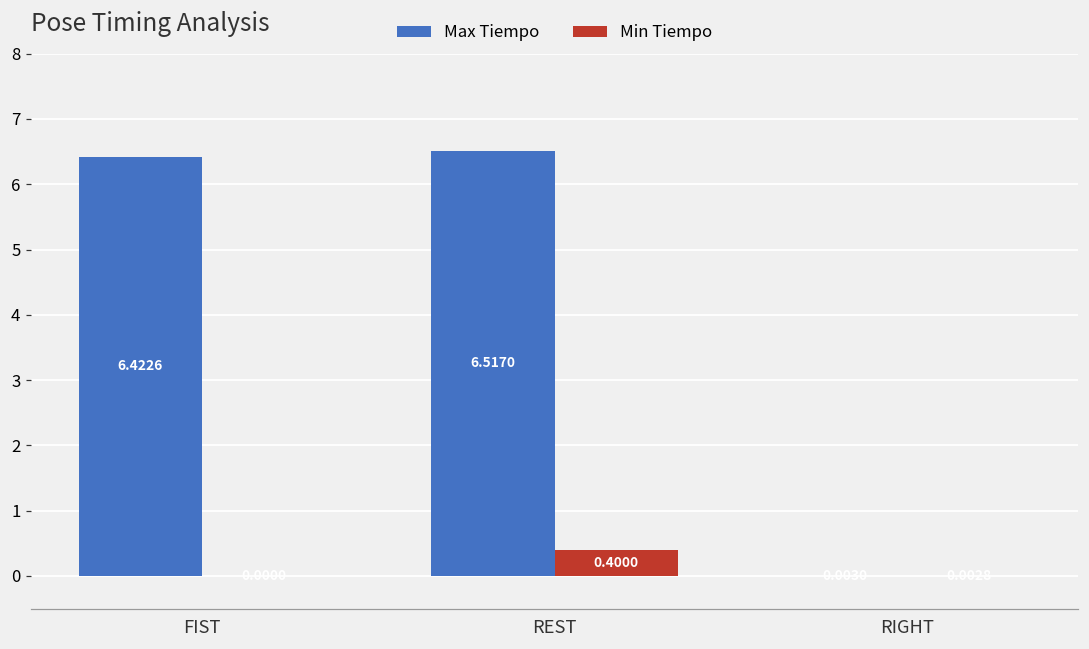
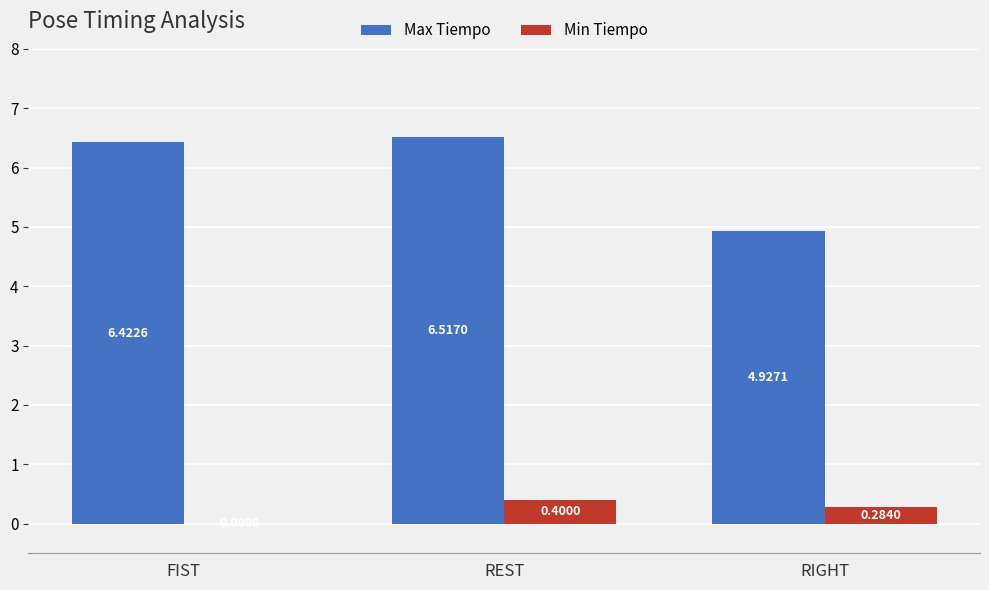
Max Tiempo, RIGHT: 0.0 -> 4.9
Min Tiempo, RIGHT: 0.0 -> 0.3
